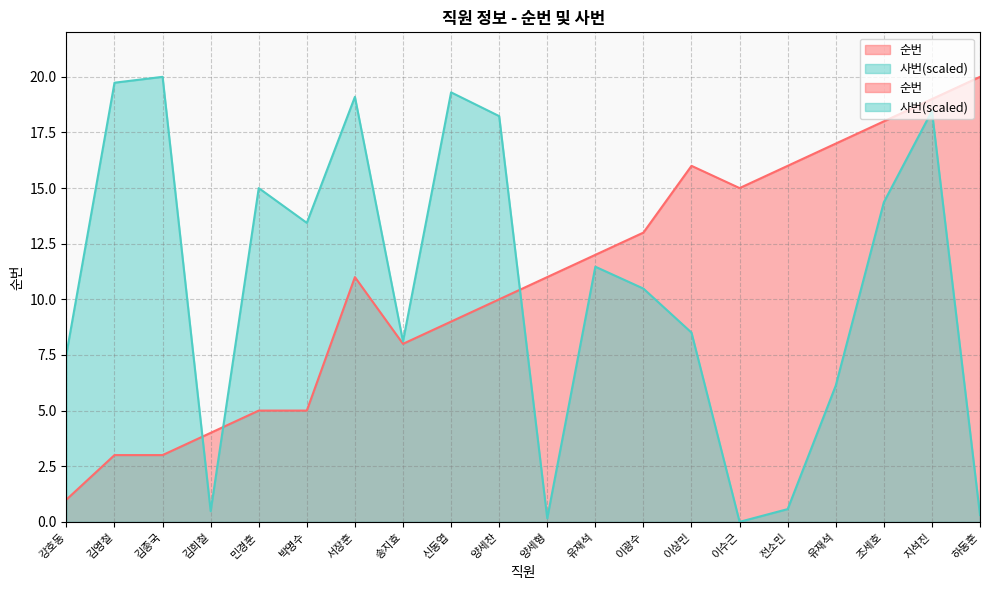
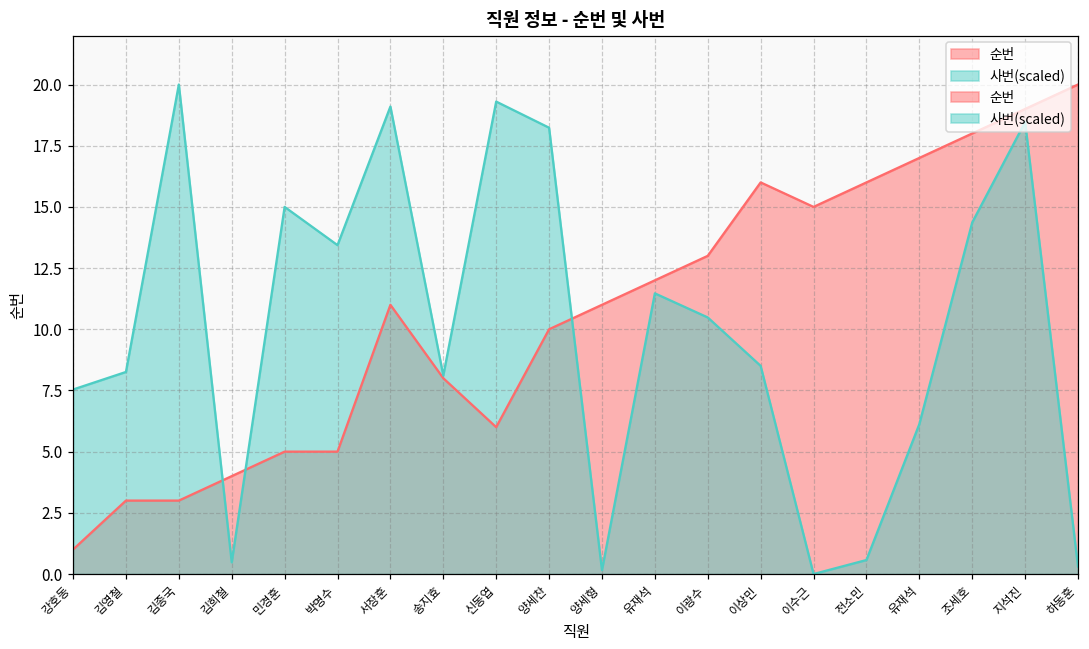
사번(scaled), 김영철: 19.7 -> 8.3
순번, 신동엽: 9 -> 6
